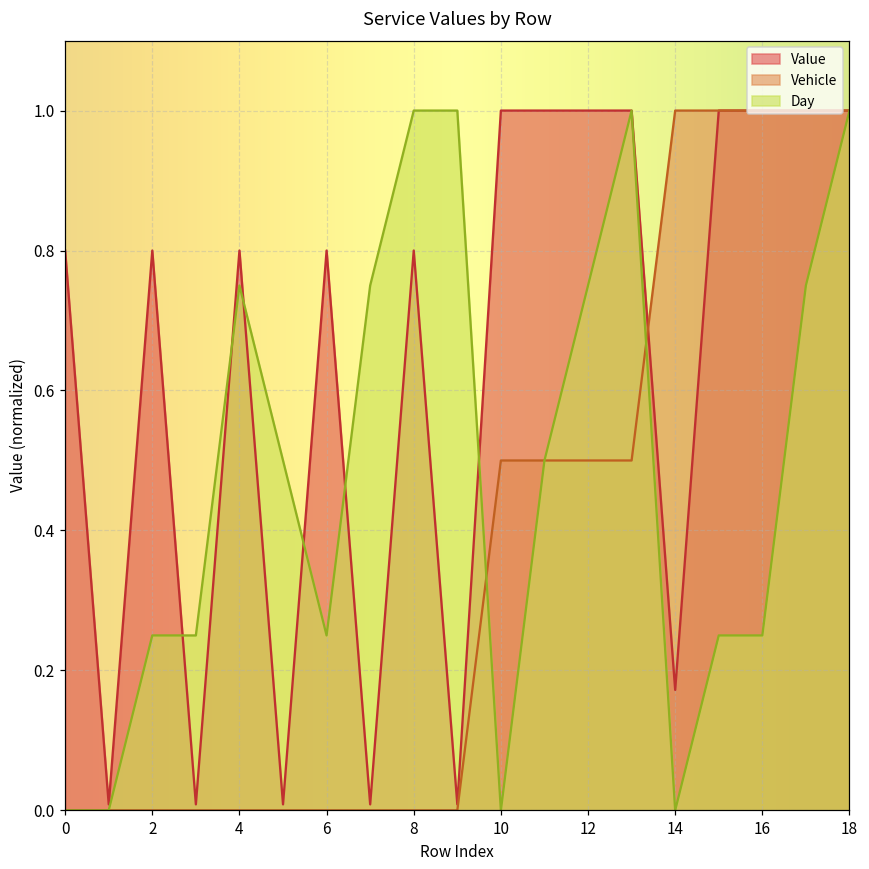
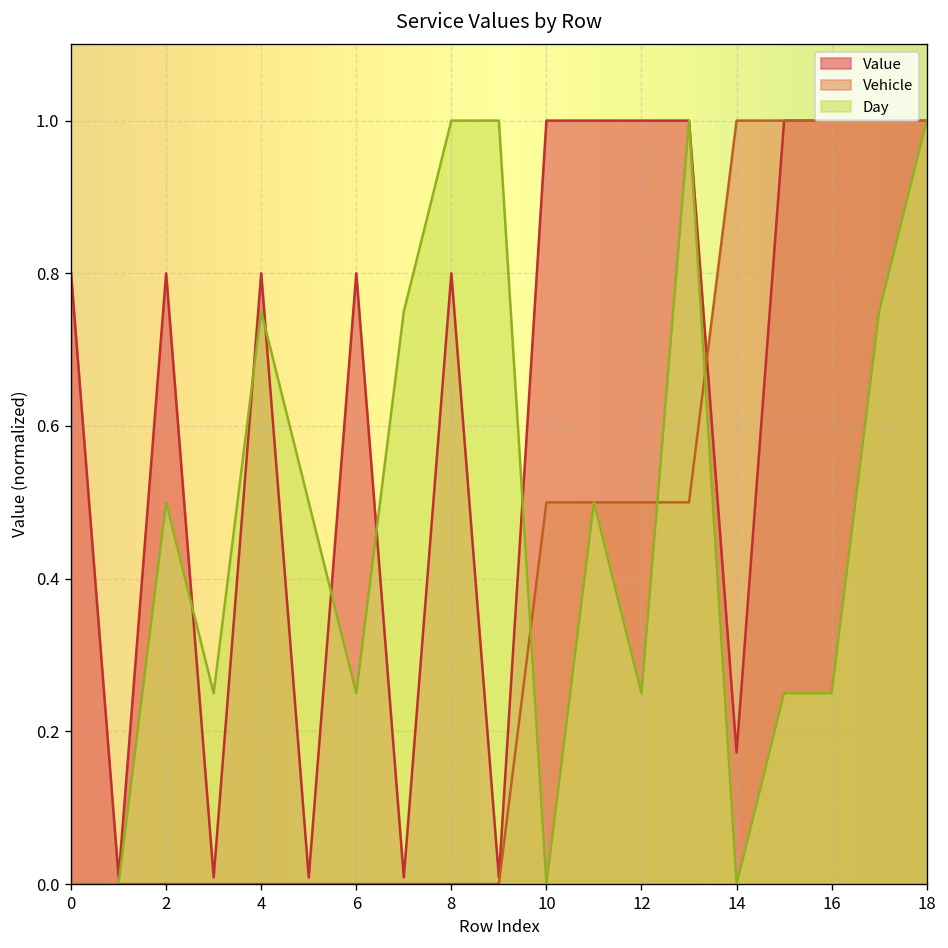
Day, 2: 0.25 -> 0.50
Day, 12: 0.75 -> 0.25
